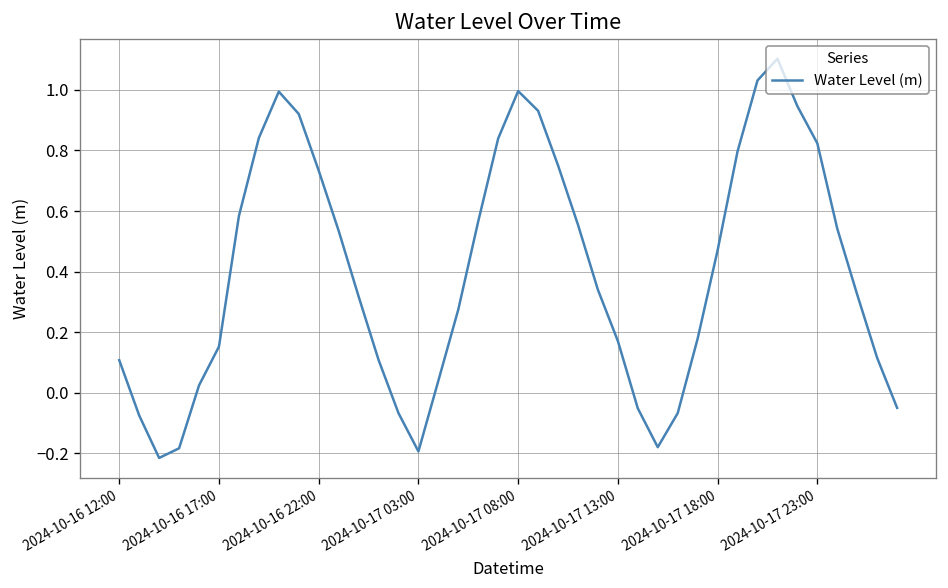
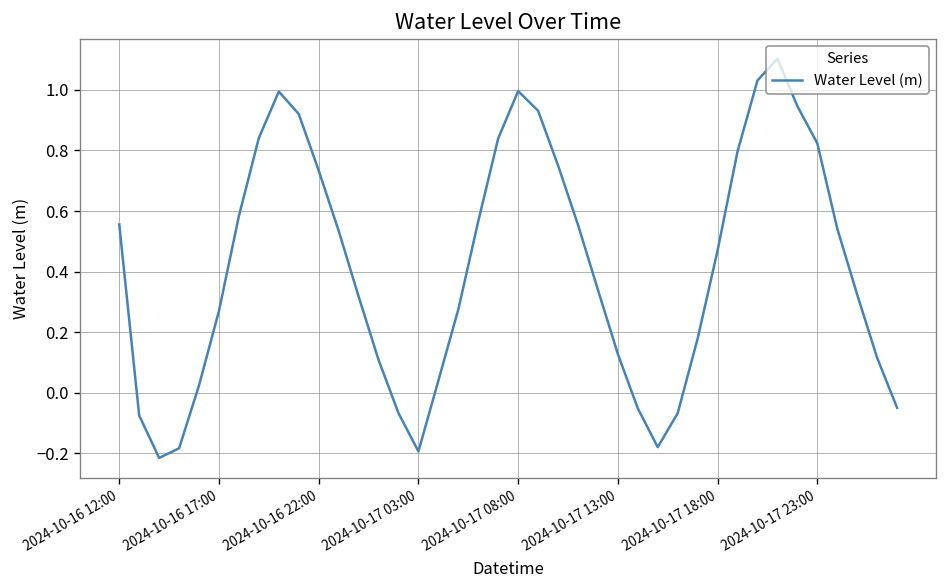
2024-10-16 12:00: 0.11 -> 0.56
2024-10-16 17:00: 0.15 -> 0.27
2024-10-17 13:00: 0.17 -> 0.13
